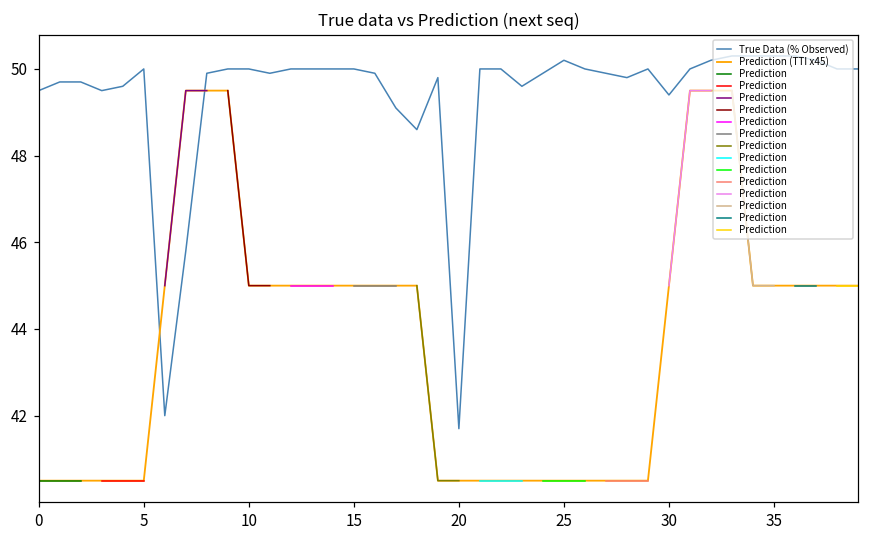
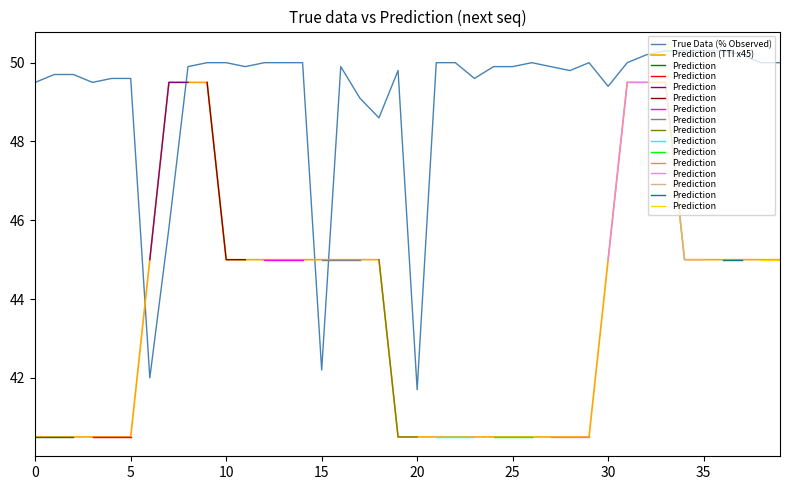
True Data (% Observed), 5: 50.0 -> 49.6
True Data (% Observed), 15: 50.0 -> 42.2
True Data (% Observed), 25: 50.2 -> 49.9
